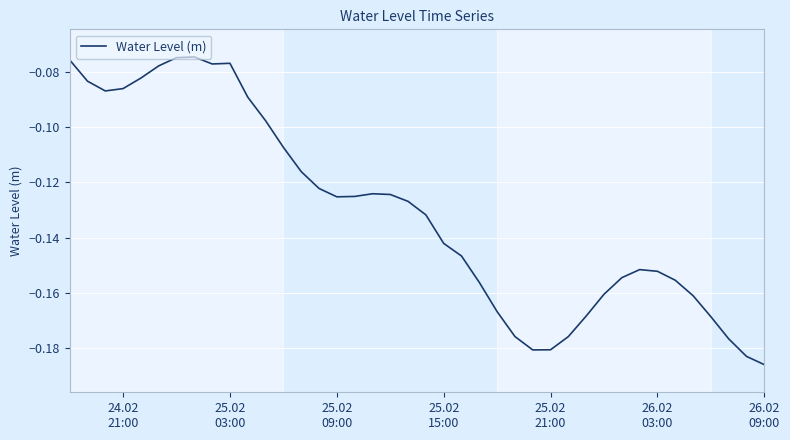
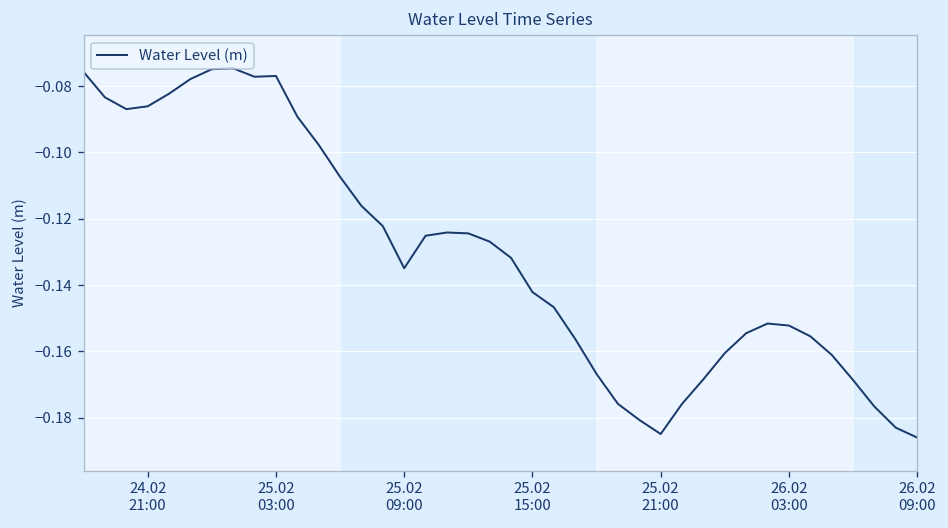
25.02 09:00: -0.125 -> -0.135
25.02 21:00: -0.181 -> -0.185
